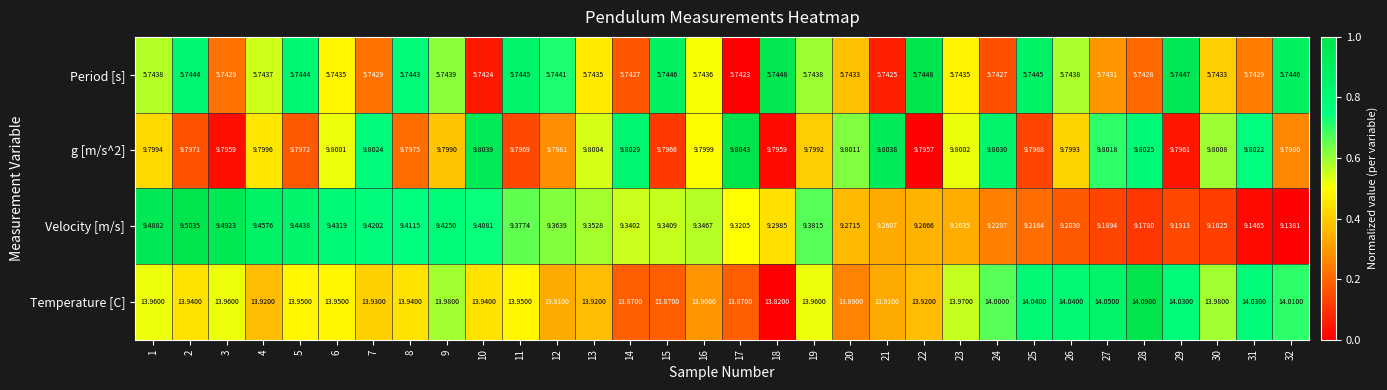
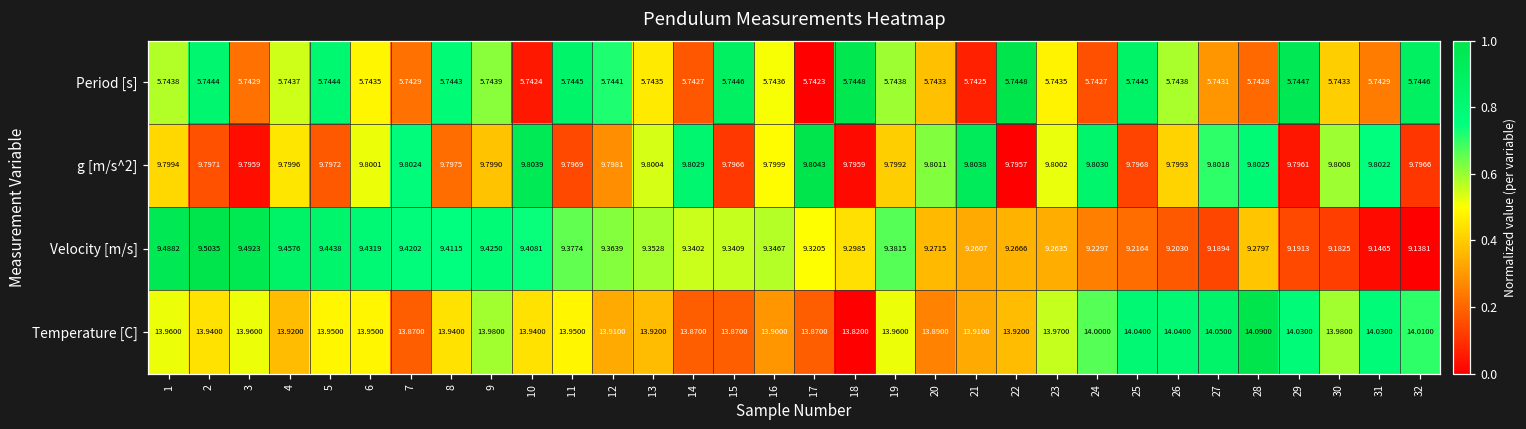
g [m/s^2], 32: 9.7980 -> 9.7966
Velocity [m/s], 28: 9.1780 -> 9.2797
Temperature [C], 7: 13.9300 -> 13.8700
